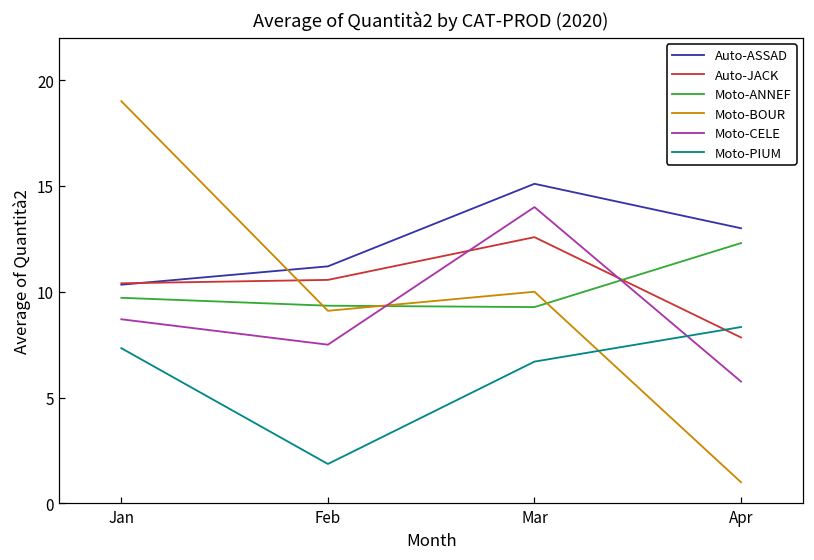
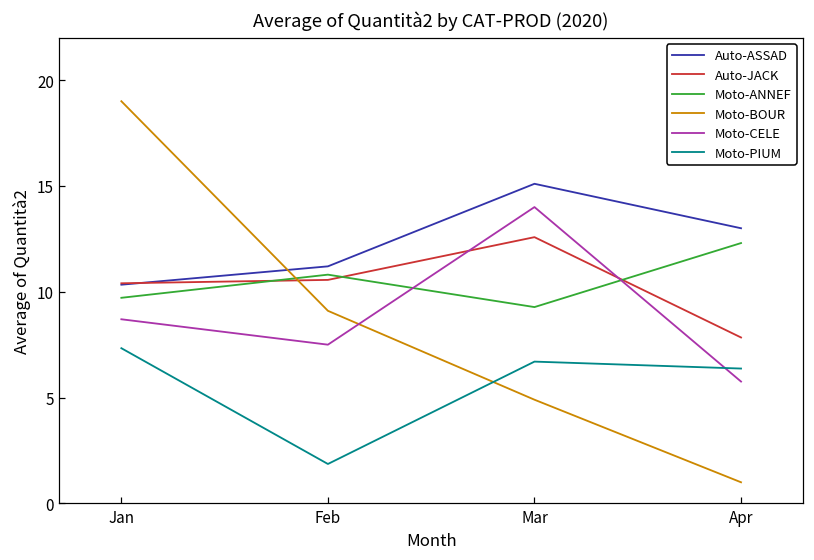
Moto-ANNEF, Feb: 9.3 -> 10.8
Moto-BOUR, Mar: 10.0 -> 4.9
Moto-PIUM, Apr: 8.3 -> 6.4
